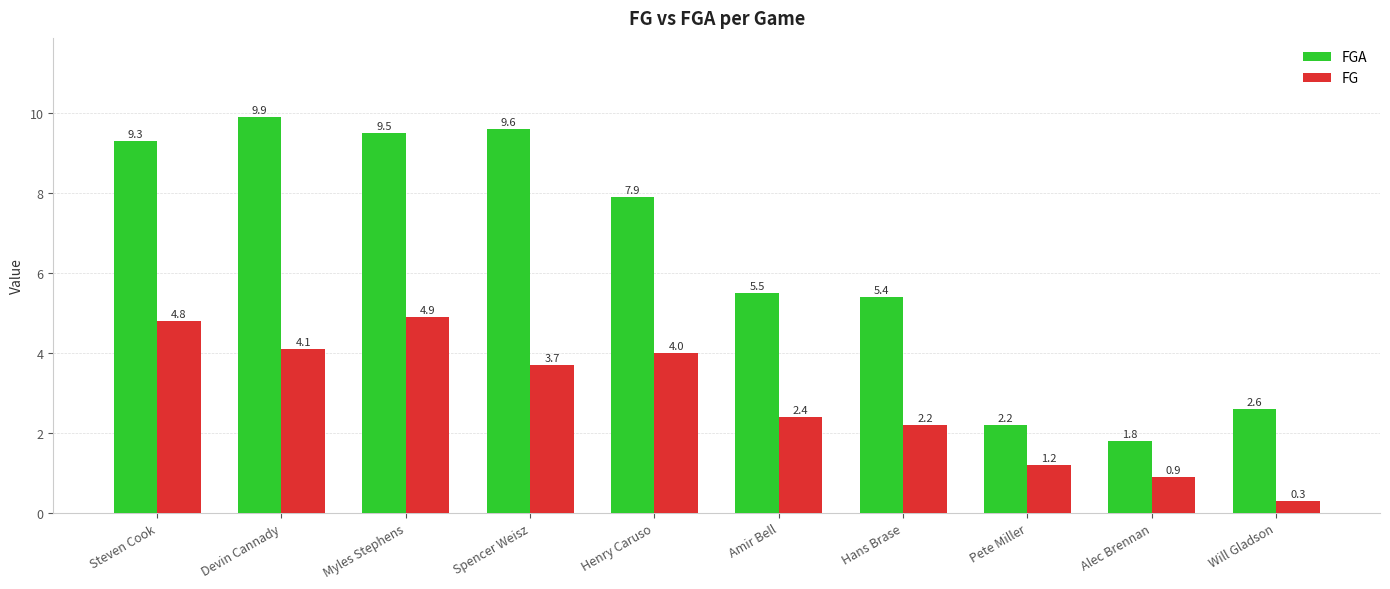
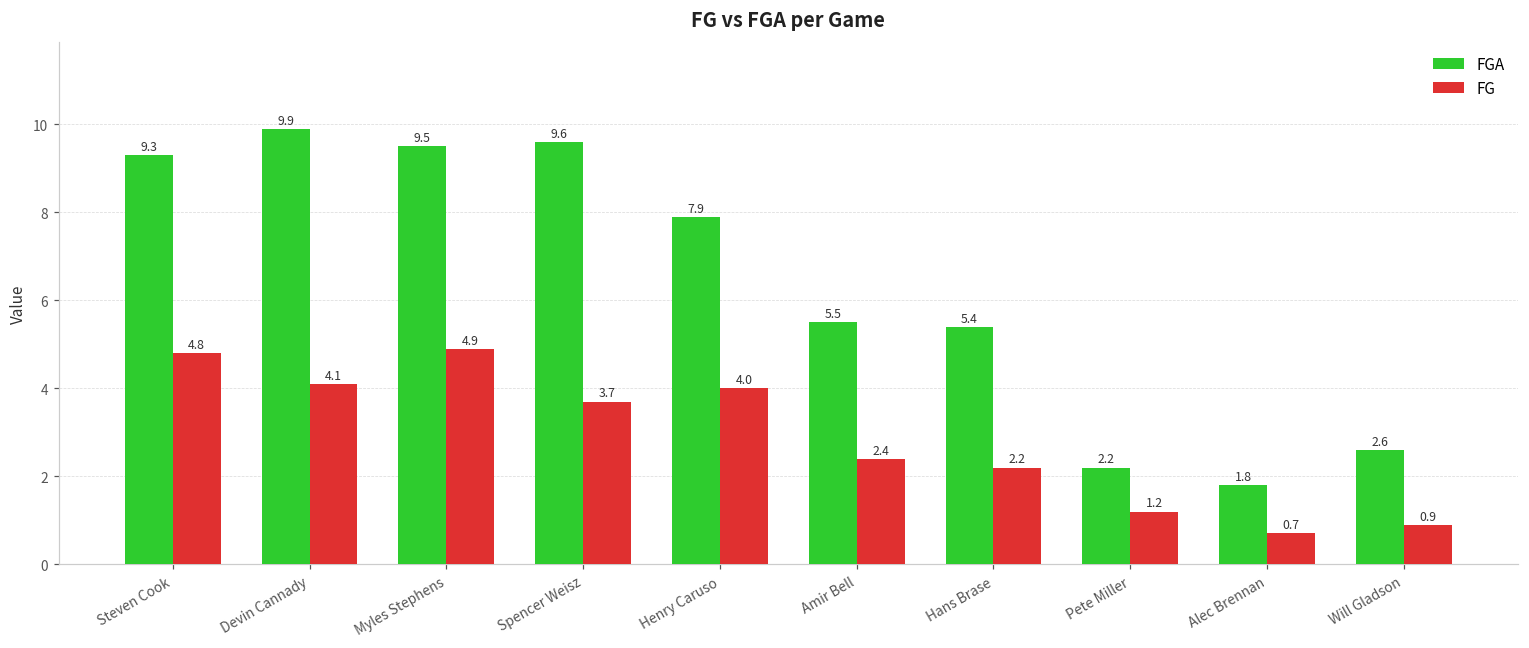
FG, Alec Brennan: 0.9 -> 0.7
FG, Will Gladson: 0.3 -> 0.9
